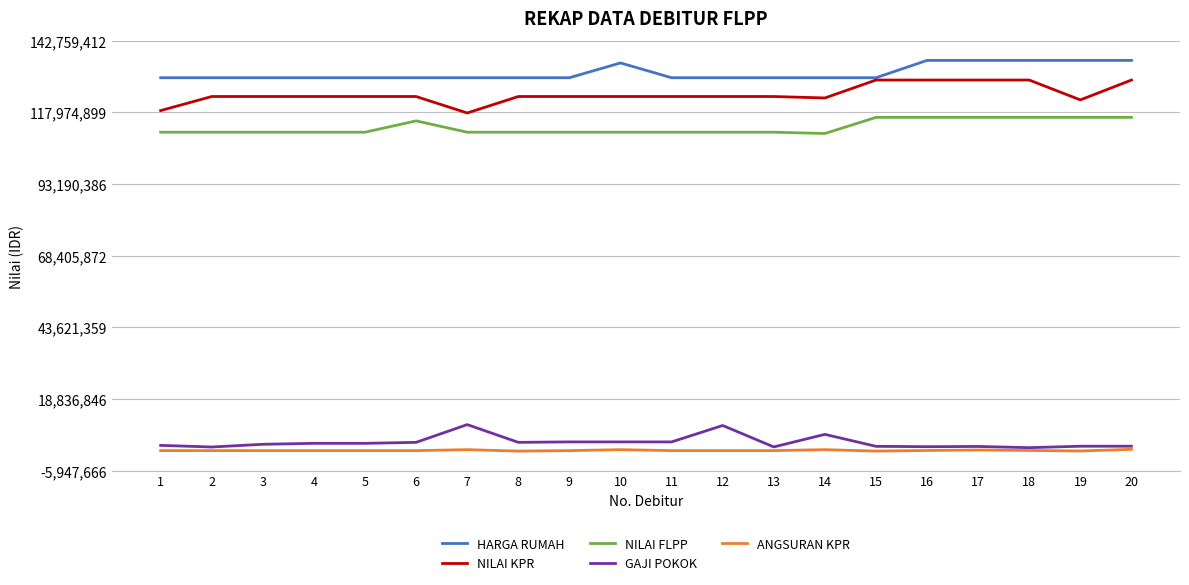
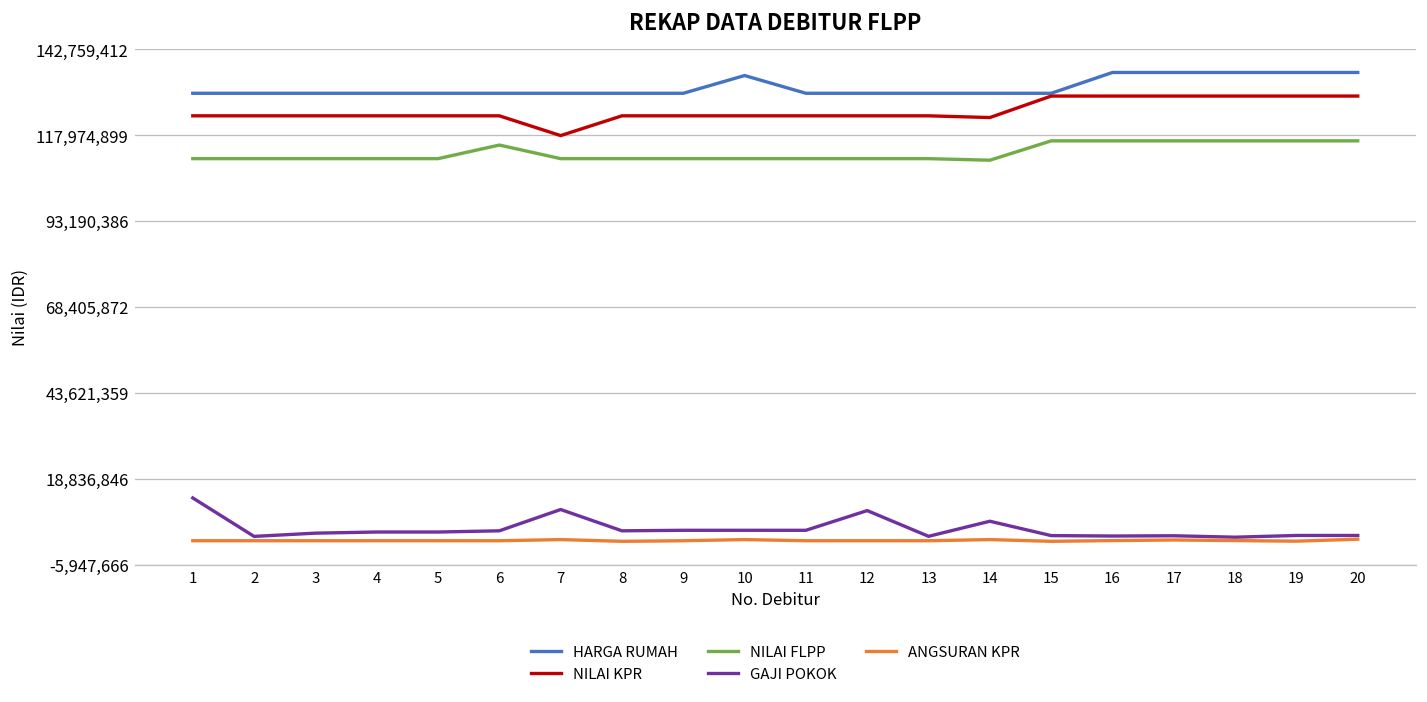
NILAI KPR, 1: 119,000,000 -> 123,000,000
GAJI POKOK, 1: 3,000,000 -> 13,000,000
NILAI KPR, 19: 122,000,000 -> 129,000,000
